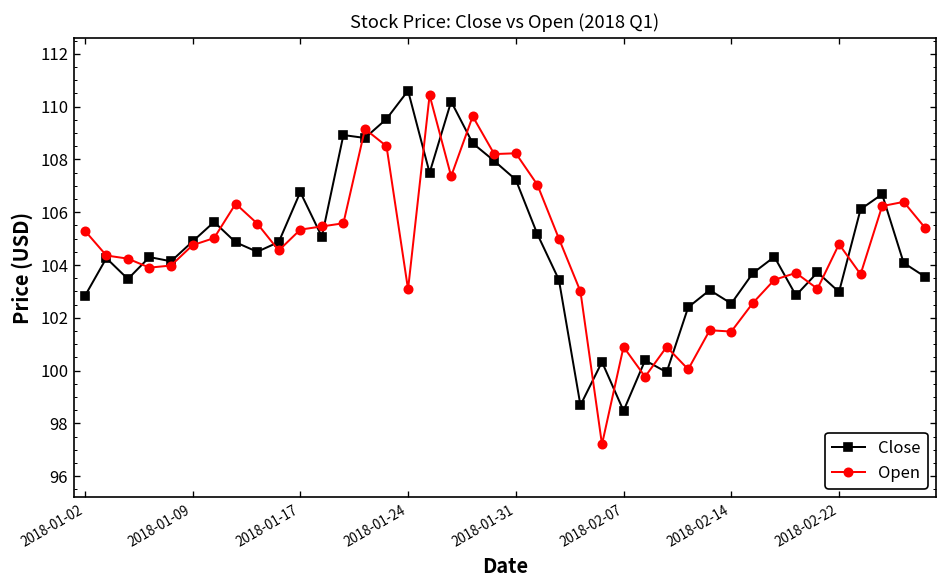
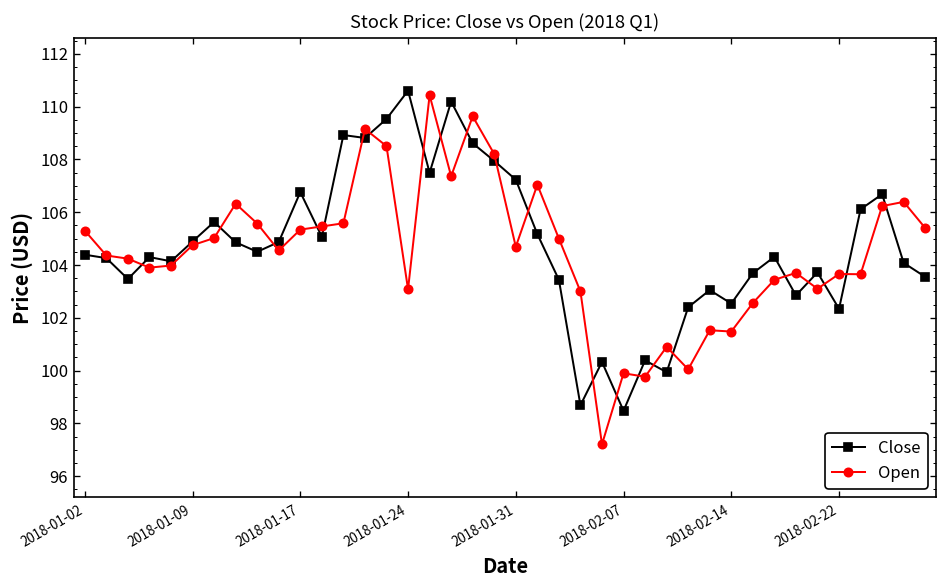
Close, 2018-01-02: 102.8 -> 104.4
Open, 2018-01-31: 108.2 -> 104.7
Open, 2018-02-07: 100.9 -> 99.9
Close, 2018-02-22: 103.0 -> 102.3
Open, 2018-02-22: 104.8 -> 103.7
